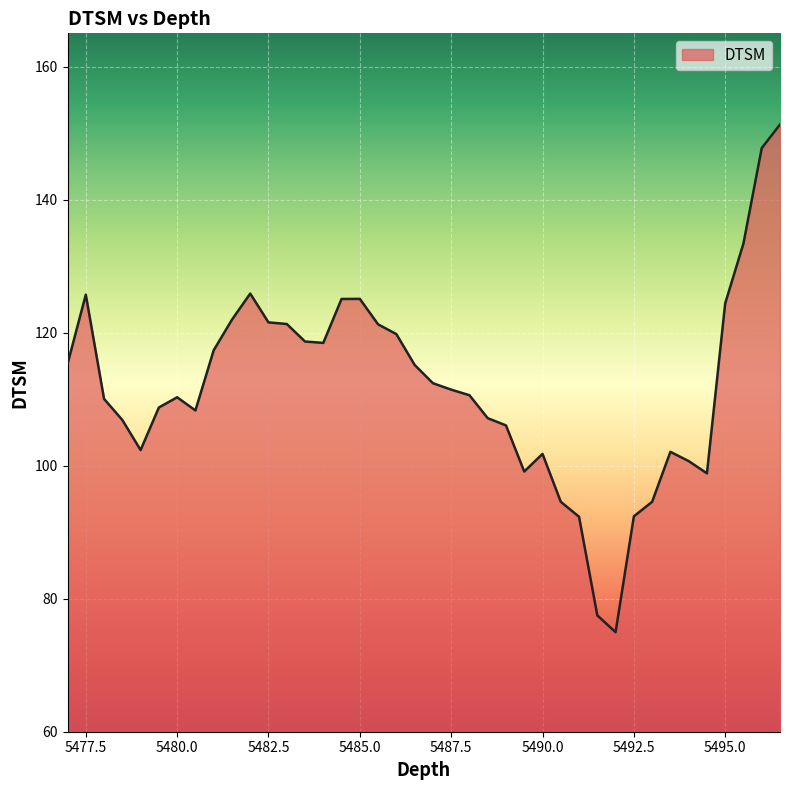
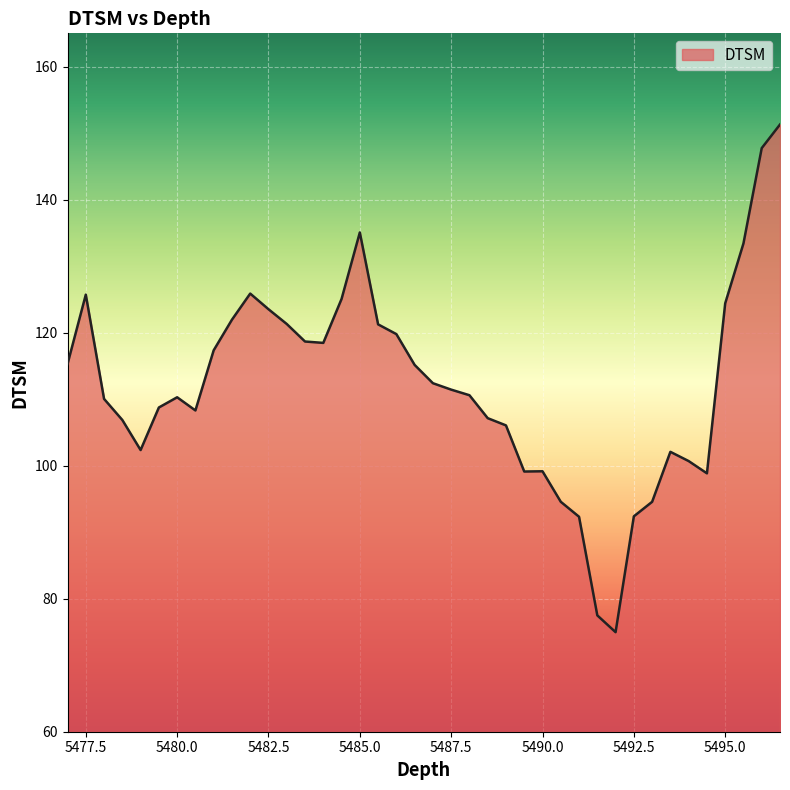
5482.5: 122 -> 124
5485.0: 125 -> 135
5490.0: 102 -> 99
